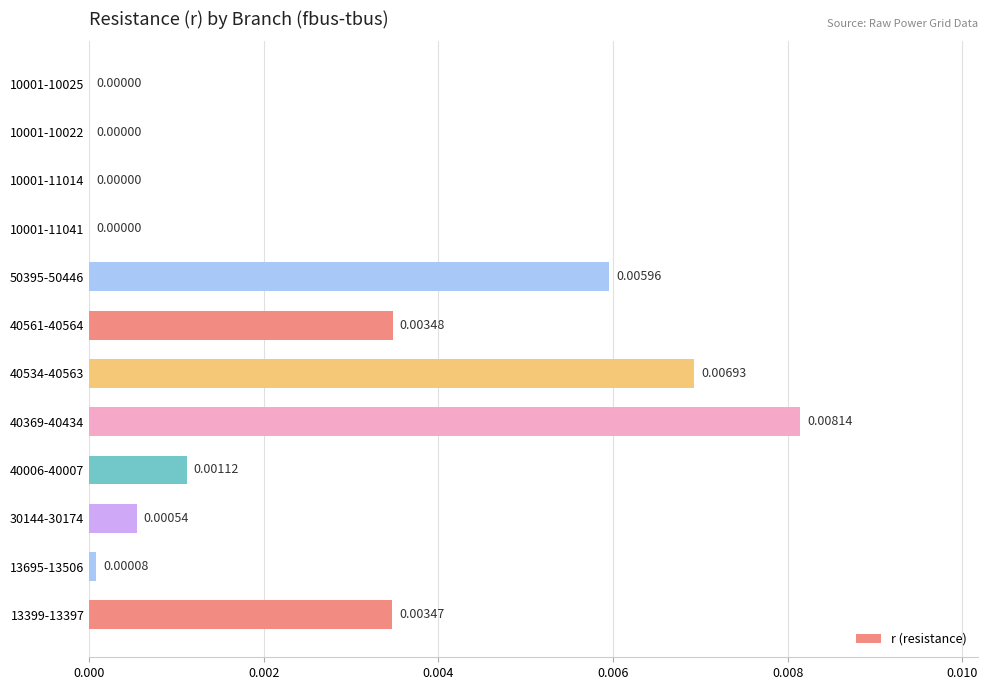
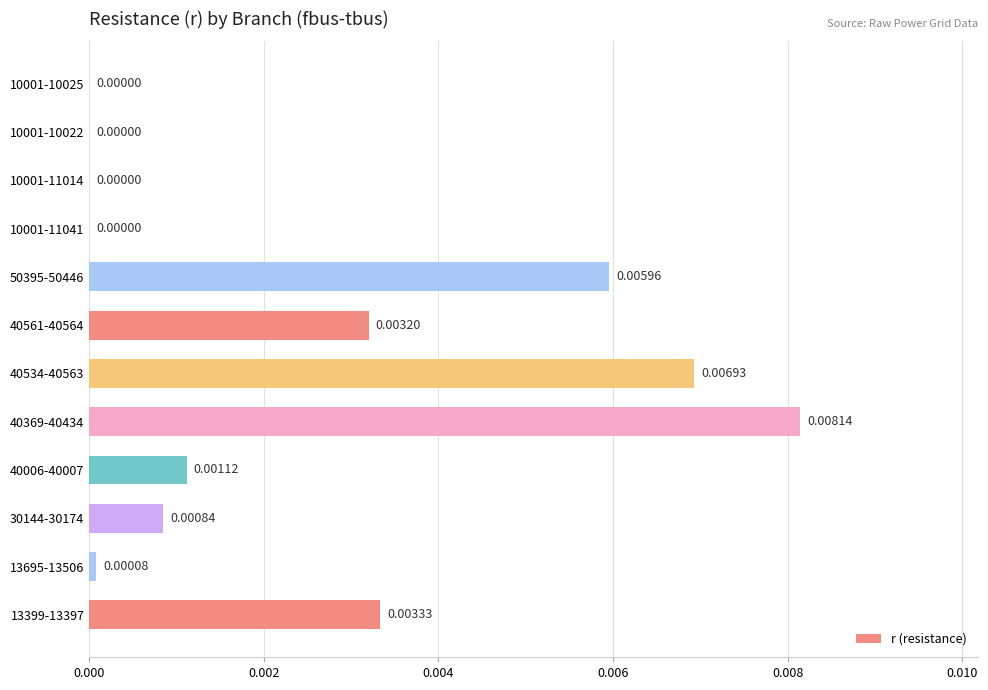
40561-40564: 0.00348 -> 0.00320
30144-30174: 0.00054 -> 0.00084
13399-13397: 0.00347 -> 0.00333
